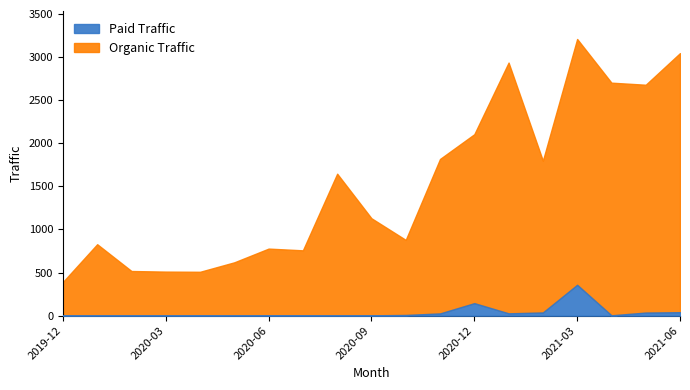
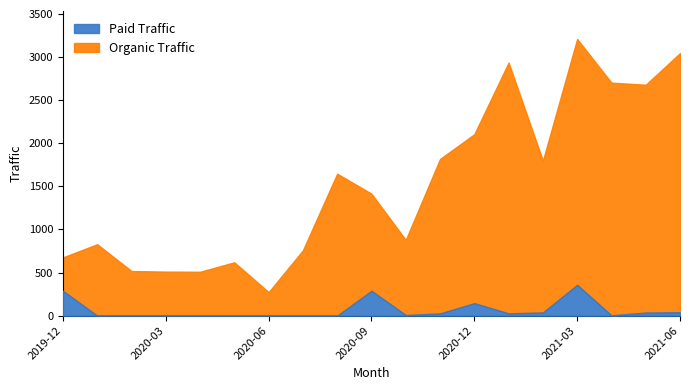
Paid Traffic, 2019-12: 0 -> 300
Organic Traffic, 2020-06: 800 -> 300
Paid Traffic, 2020-09: 0 -> 300
